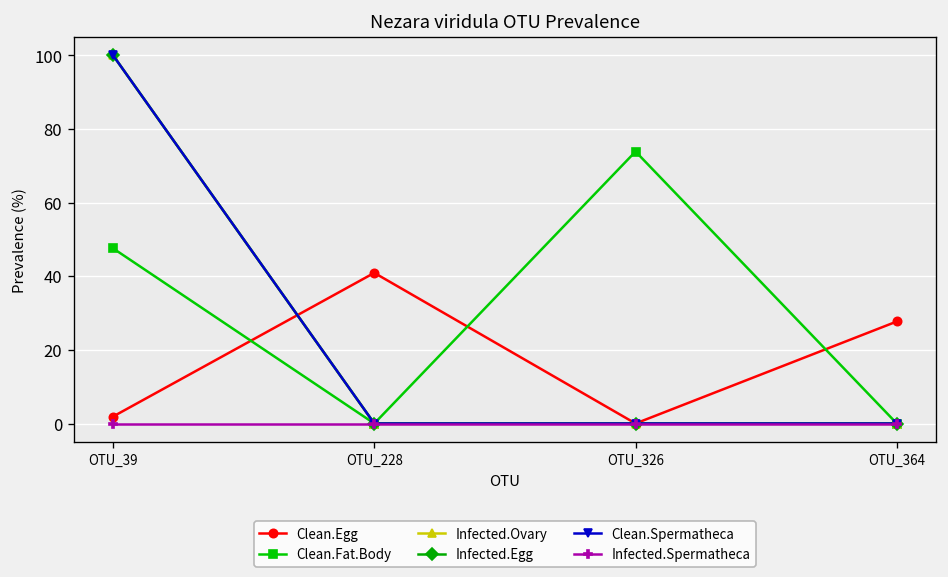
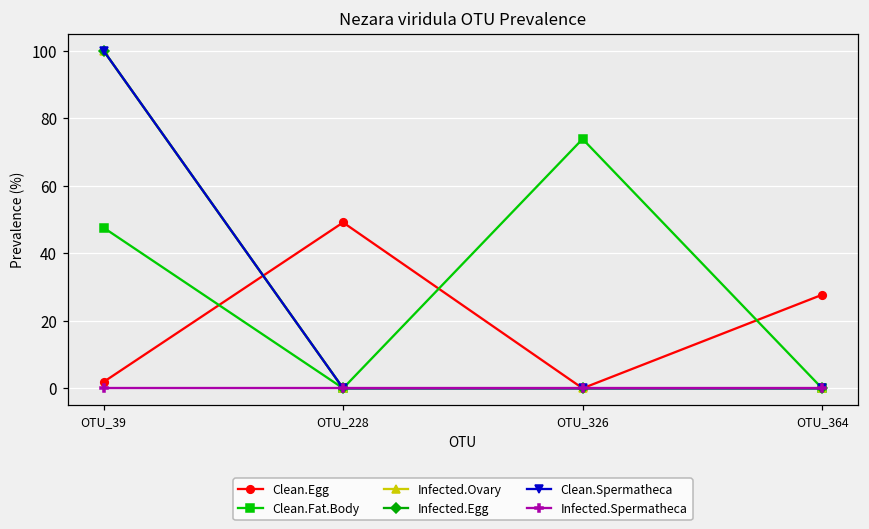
Clean.Egg, OTU_228: 41 -> 49
